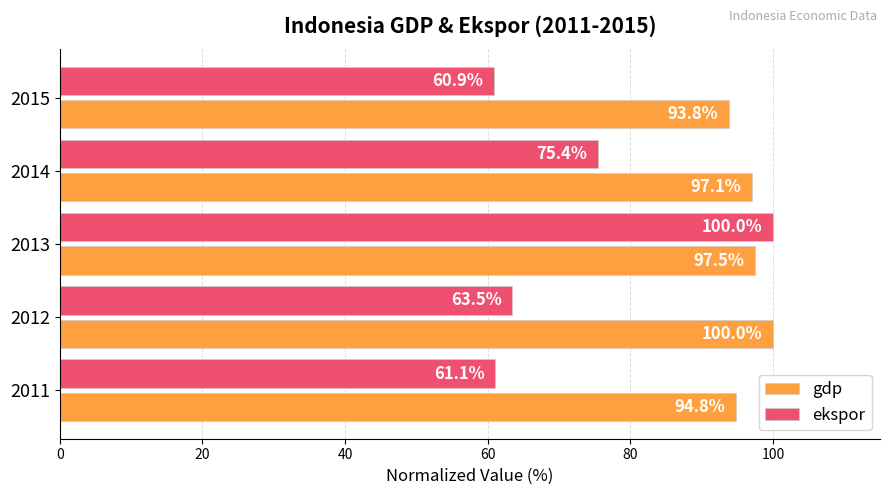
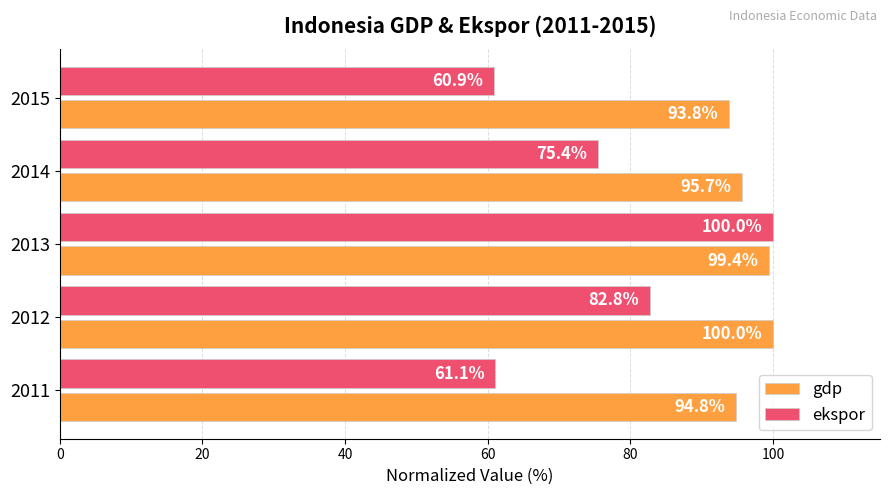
gdp, 2014: 97.1% -> 95.7%
gdp, 2013: 97.5% -> 99.4%
ekspor, 2012: 63.5% -> 82.8%
